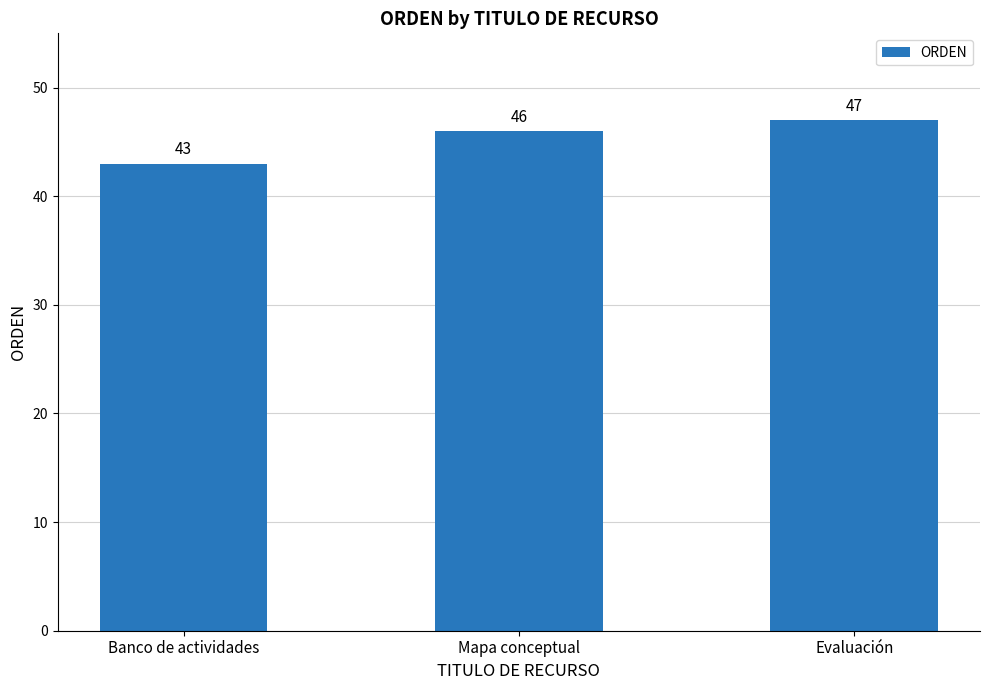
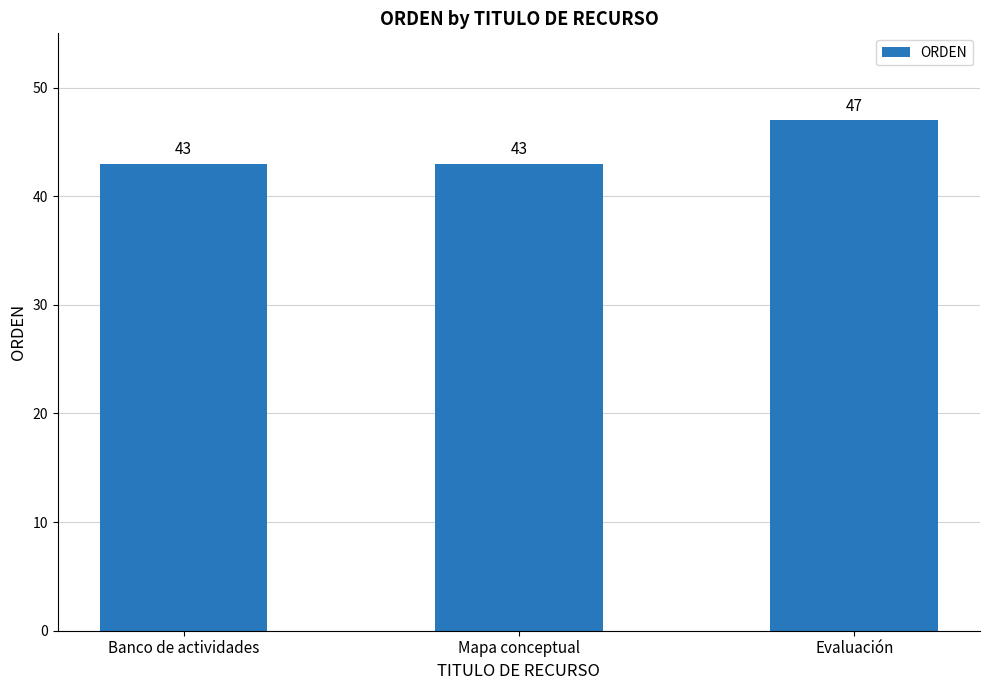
Mapa conceptual: 46 -> 43
